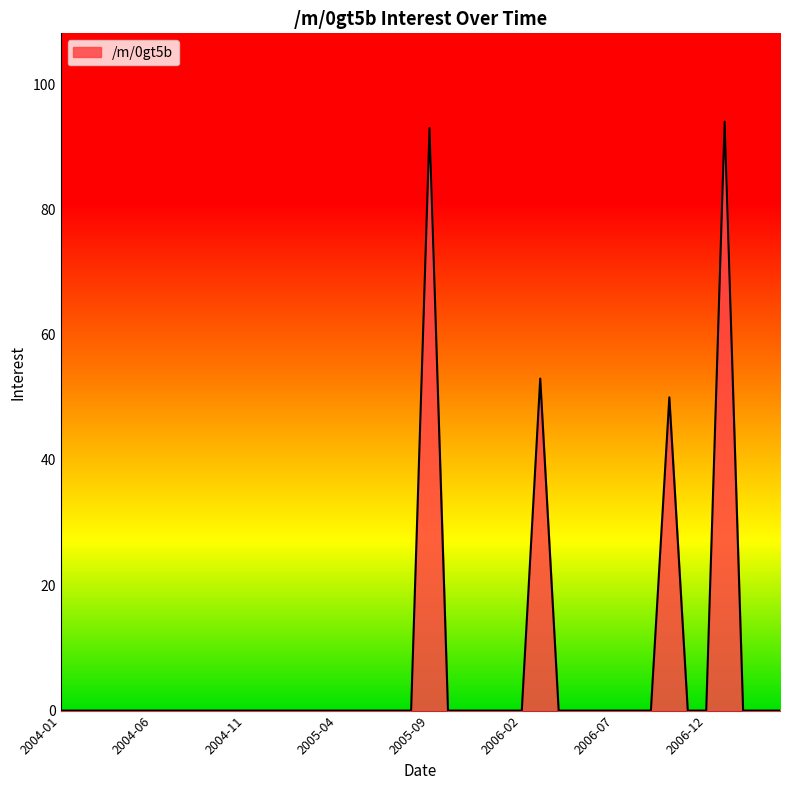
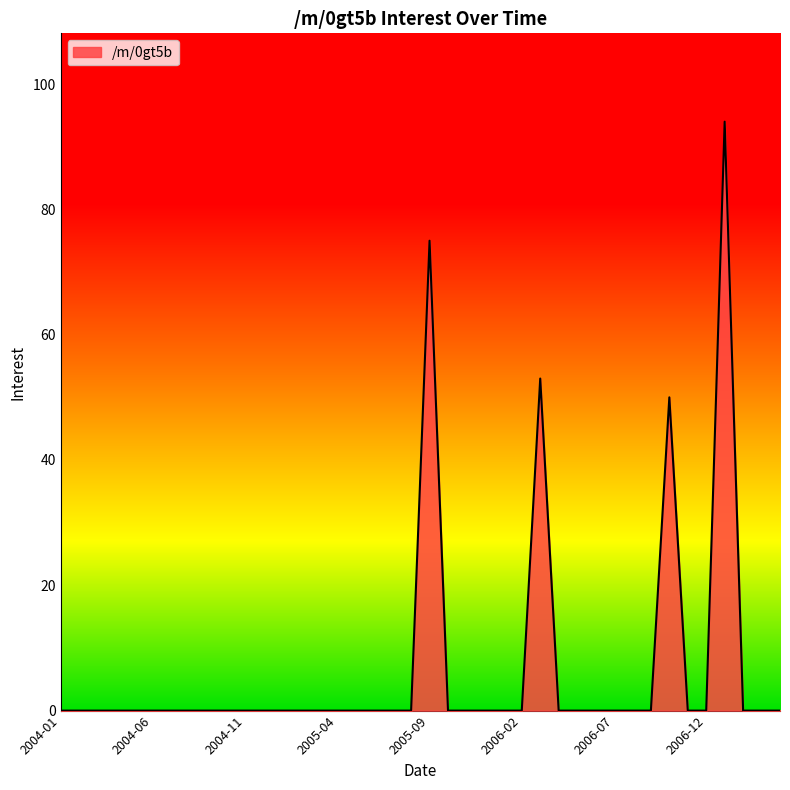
2005-09: 93 -> 75
